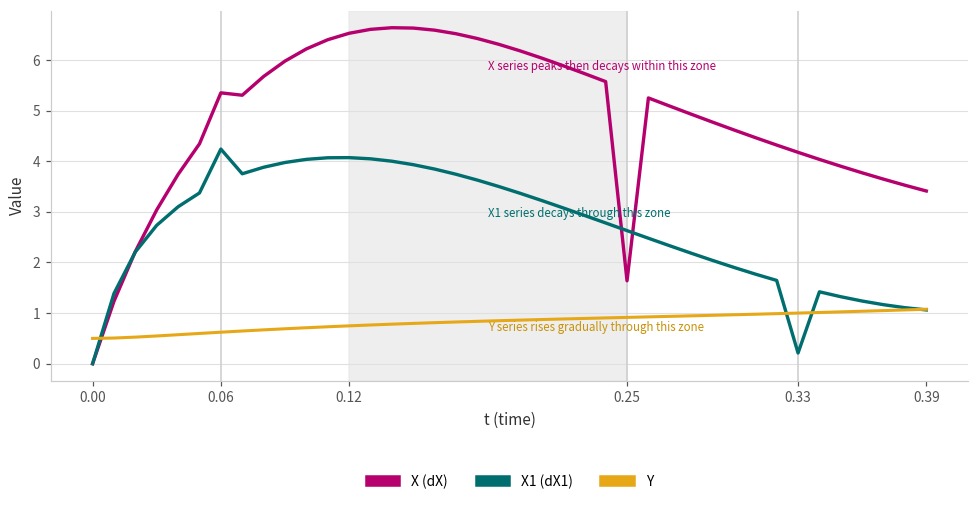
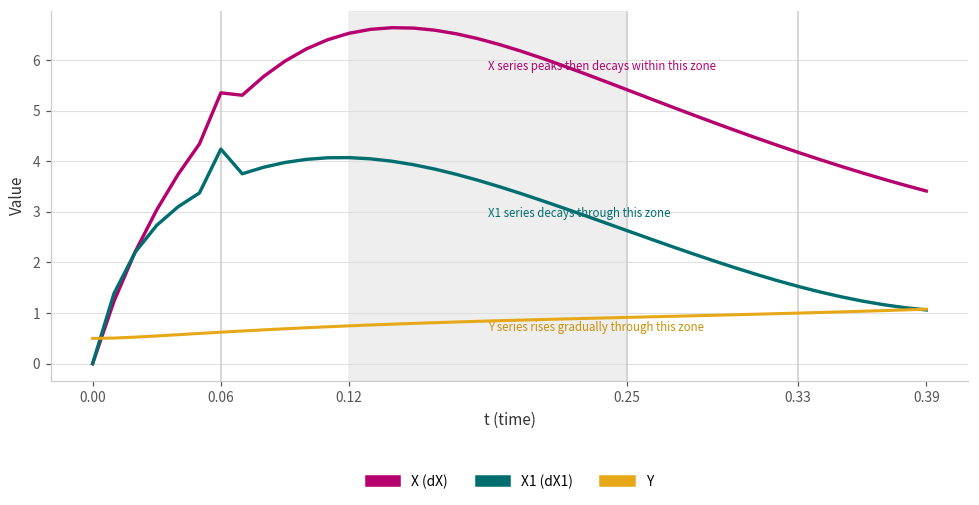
X (dX), 0.25: 1.6 -> 5.4
X1 (dX1), 0.33: 0.2 -> 1.5
